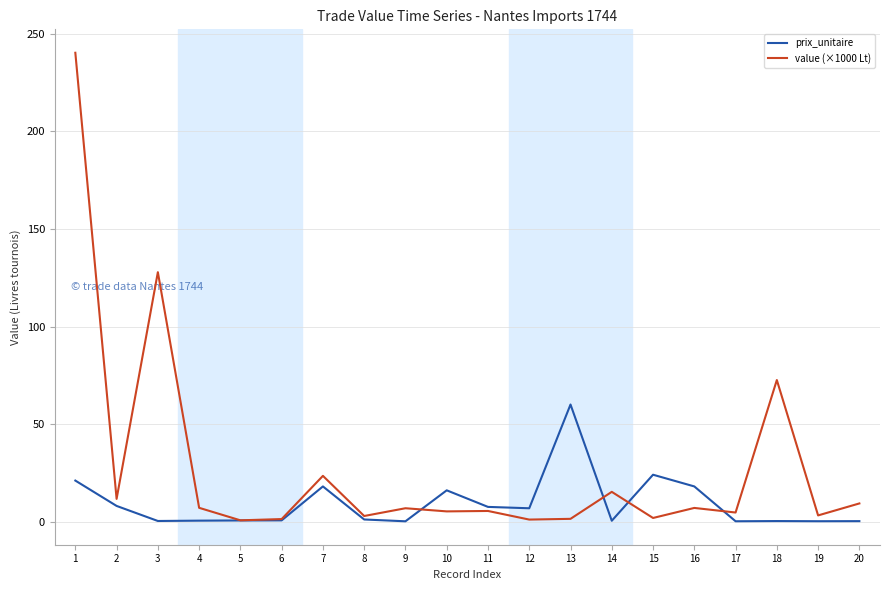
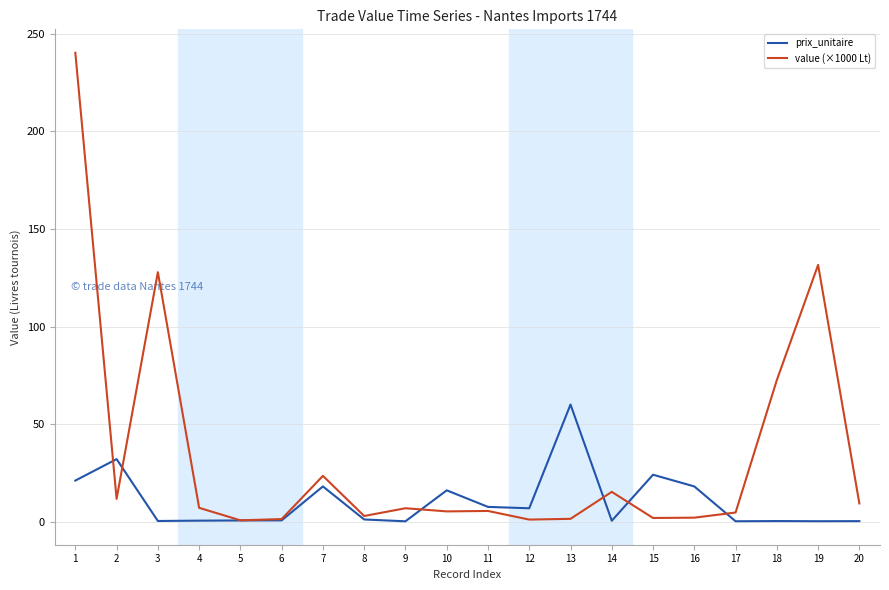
prix_unitaire, 2: 8 -> 32
value (×1000 Lt), 16: 7 -> 2
value (×1000 Lt), 19: 3 -> 132
